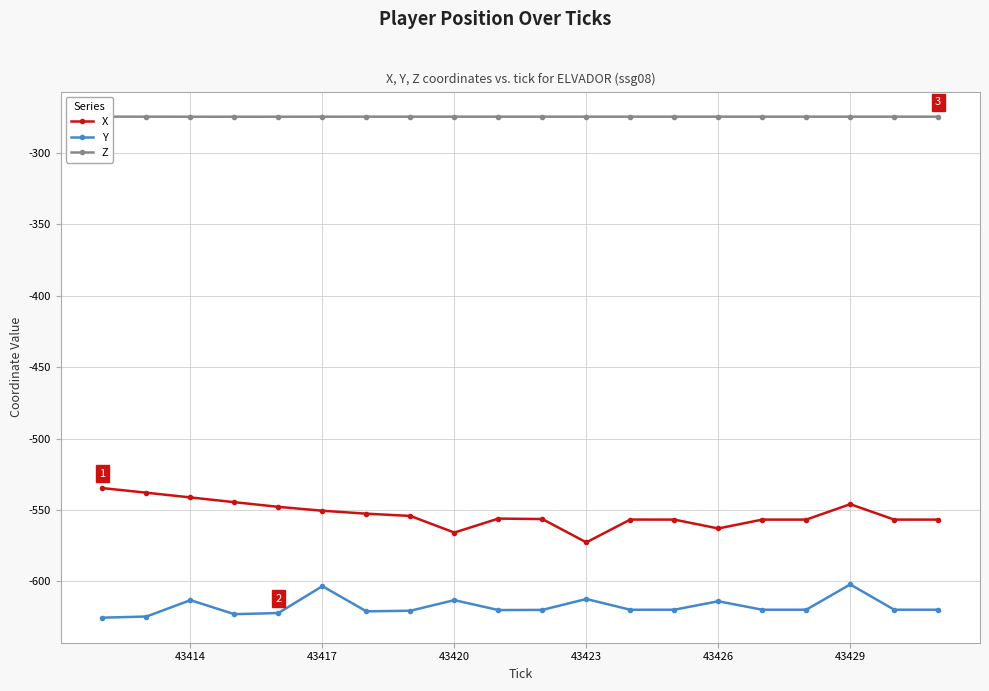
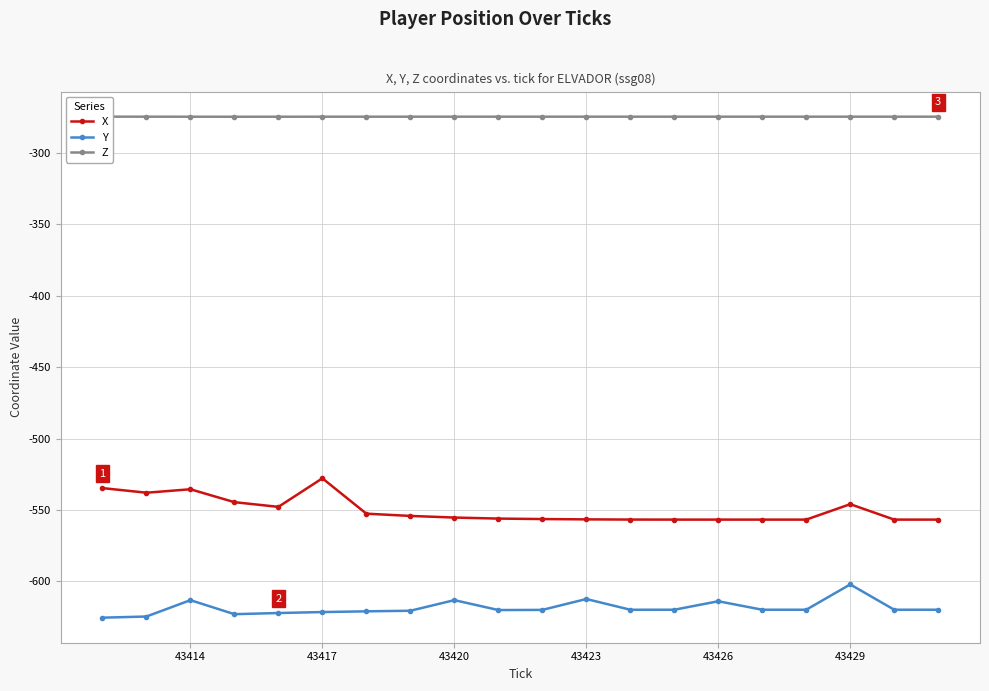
X, 43414: -541 -> -536
X, 43417: -551 -> -528
Y, 43417: -603 -> -622
X, 43420: -566 -> -555
X, 43423: -573 -> -557
X, 43426: -563 -> -557
